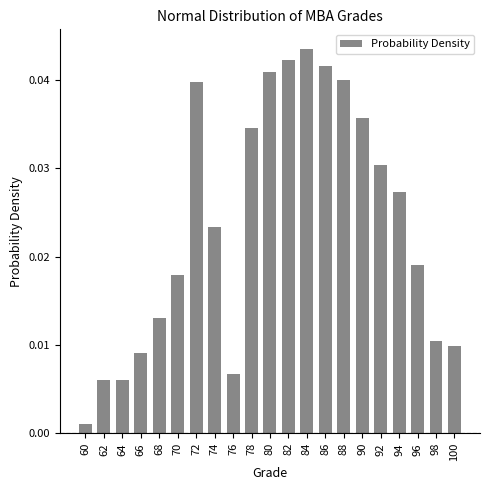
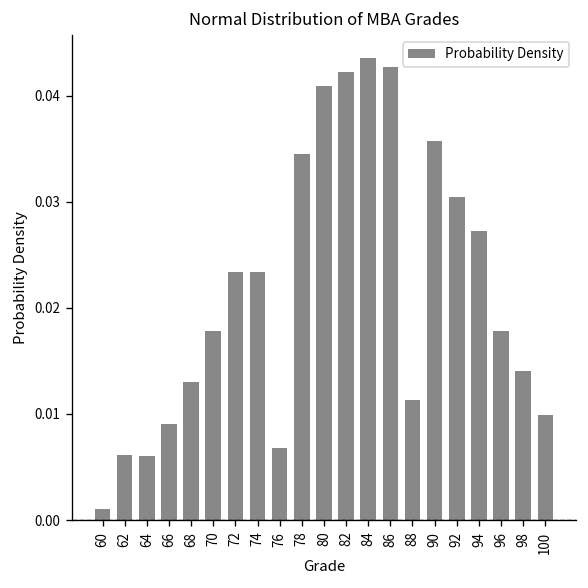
72: 0.040 -> 0.023
86: 0.042 -> 0.043
88: 0.040 -> 0.011
96: 0.019 -> 0.018
98: 0.010 -> 0.014
